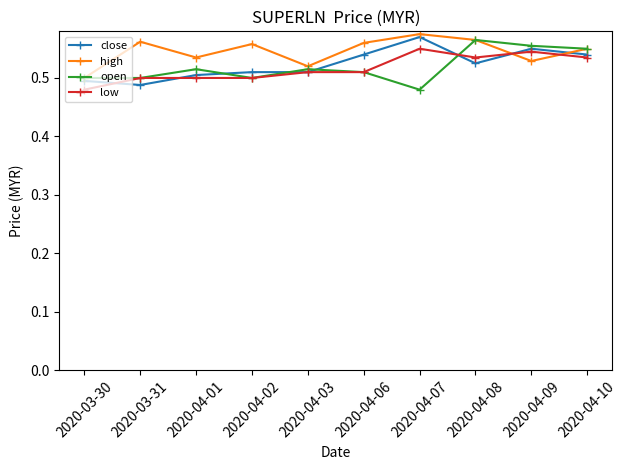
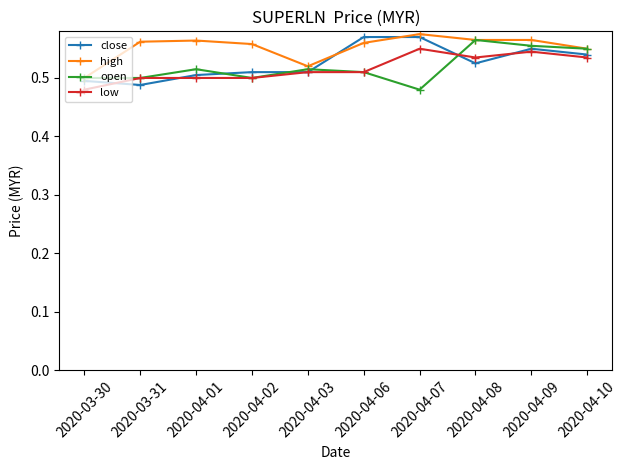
high, 2020-04-01: 0.54 -> 0.56
close, 2020-04-06: 0.54 -> 0.57
high, 2020-04-09: 0.53 -> 0.57
